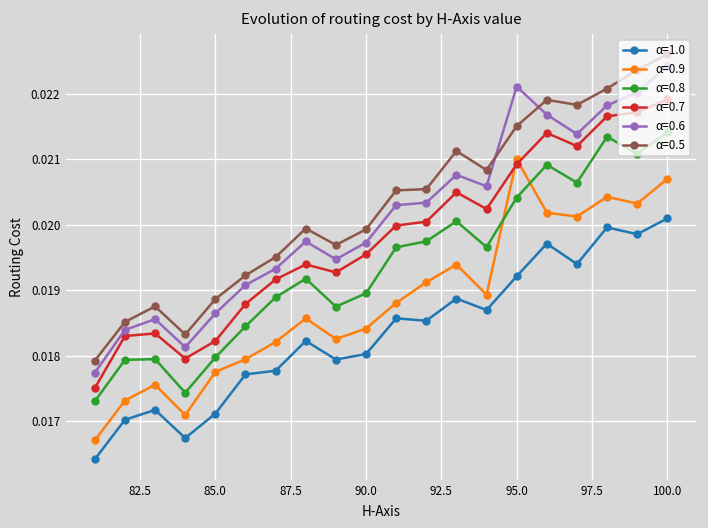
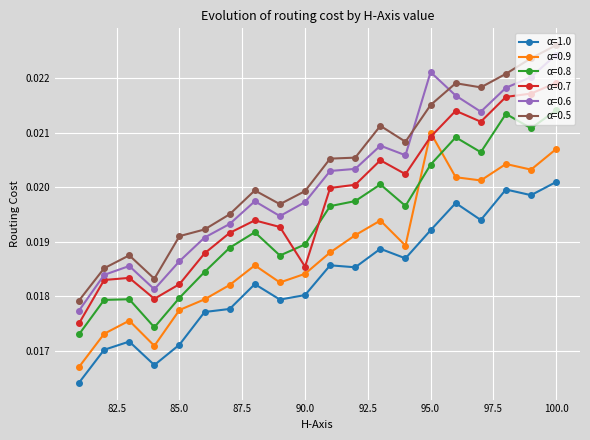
α=0.5, 85.0: 0.0189 -> 0.0191
α=0.7, 90.0: 0.0195 -> 0.0185
